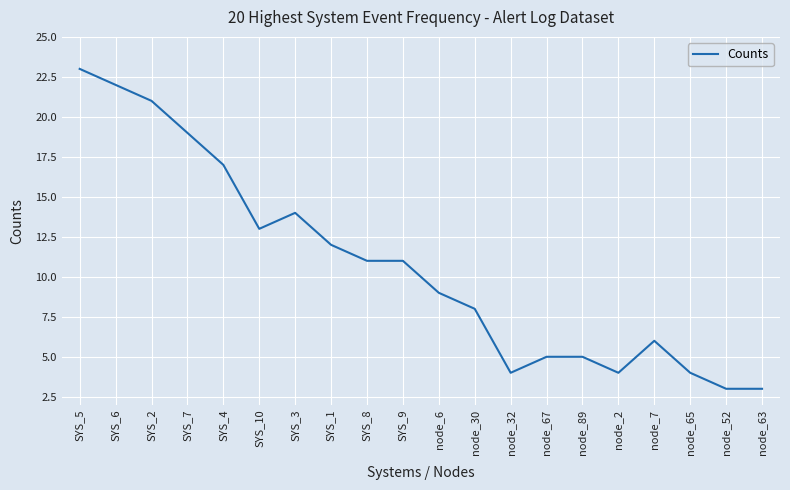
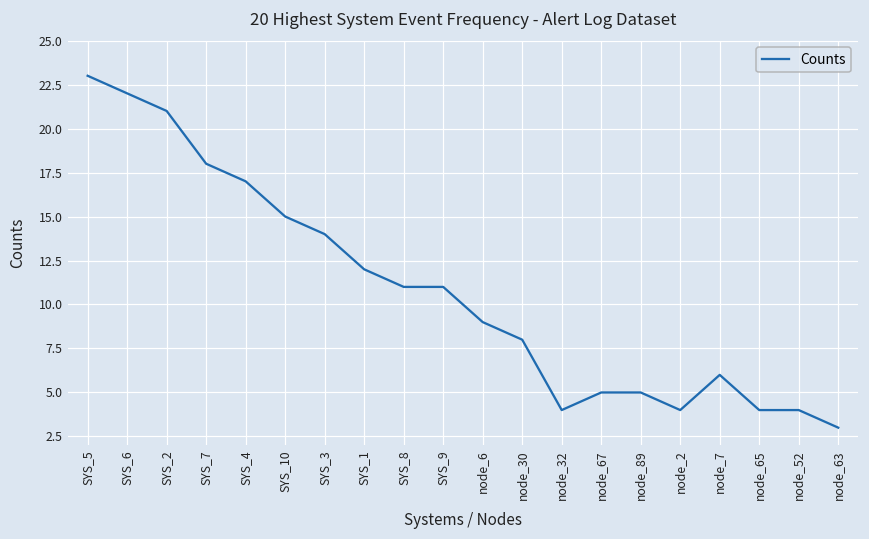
SYS_7: 19 -> 18
SYS_10: 13 -> 15
node_52: 3 -> 4
